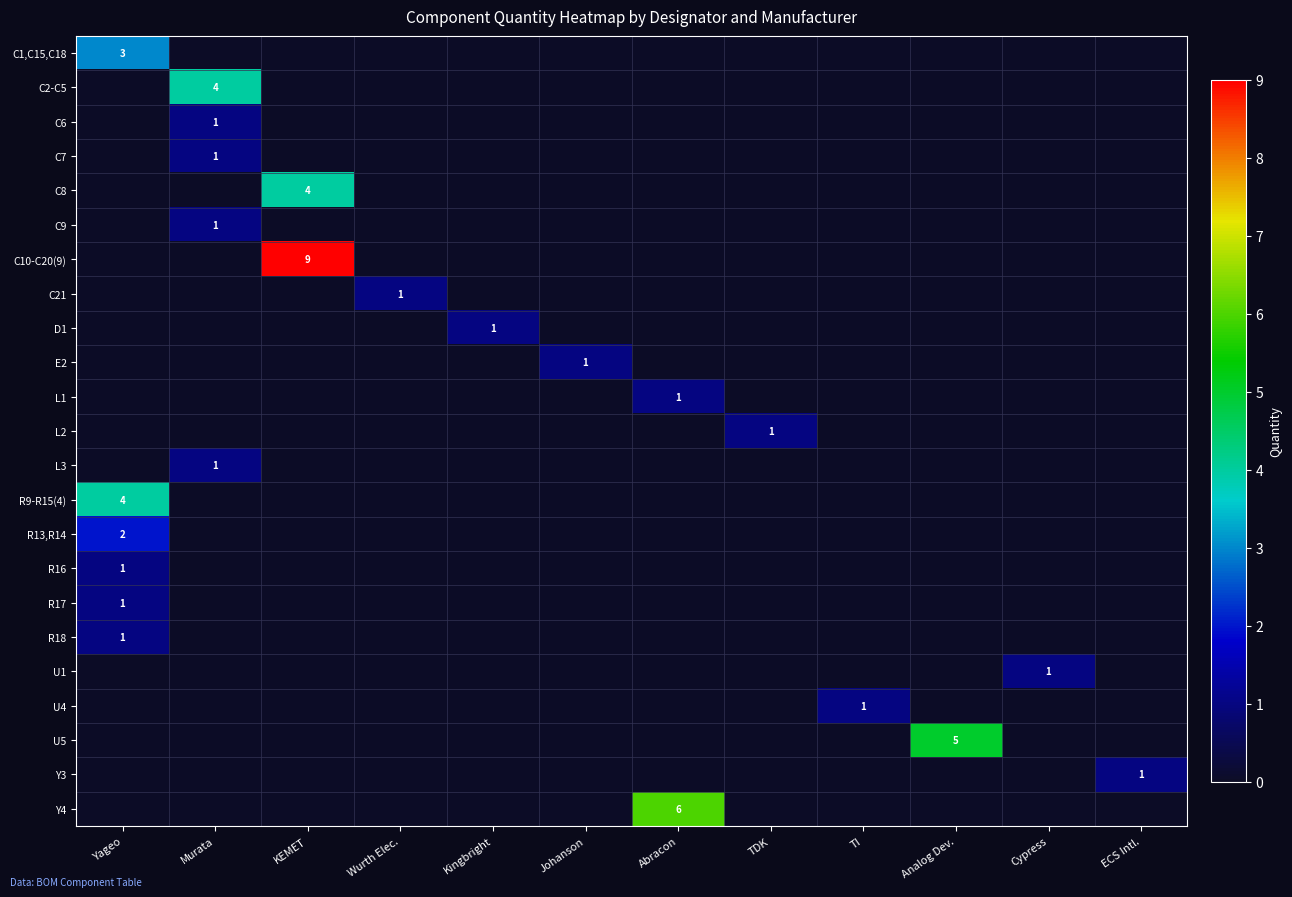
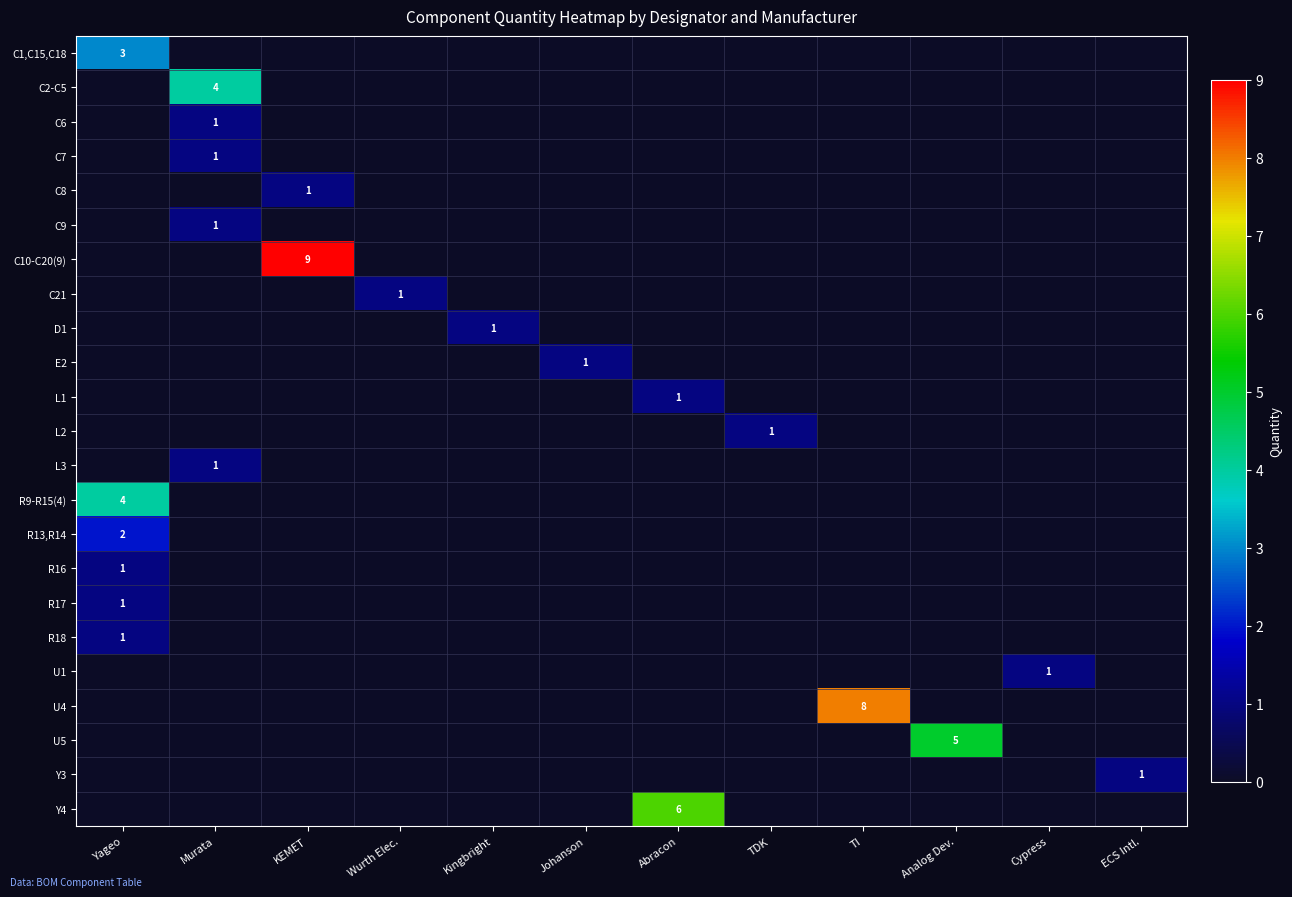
C8, KEMET: 4 -> 1
U4, TI: 1 -> 8
